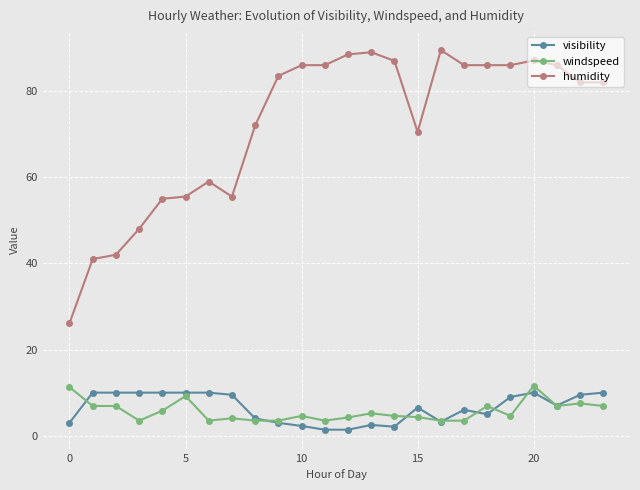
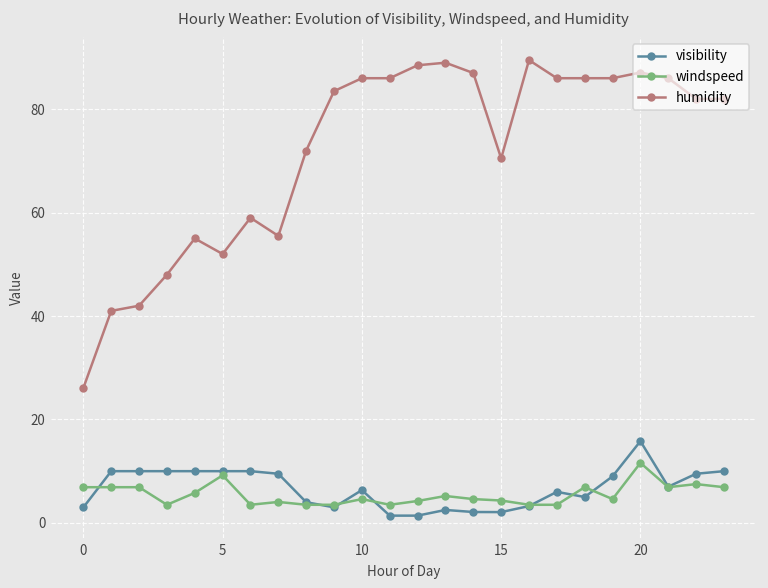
windspeed, 0: 11 -> 7
humidity, 5: 56 -> 52
visibility, 10: 2 -> 6
visibility, 15: 7 -> 2
visibility, 20: 10 -> 16
